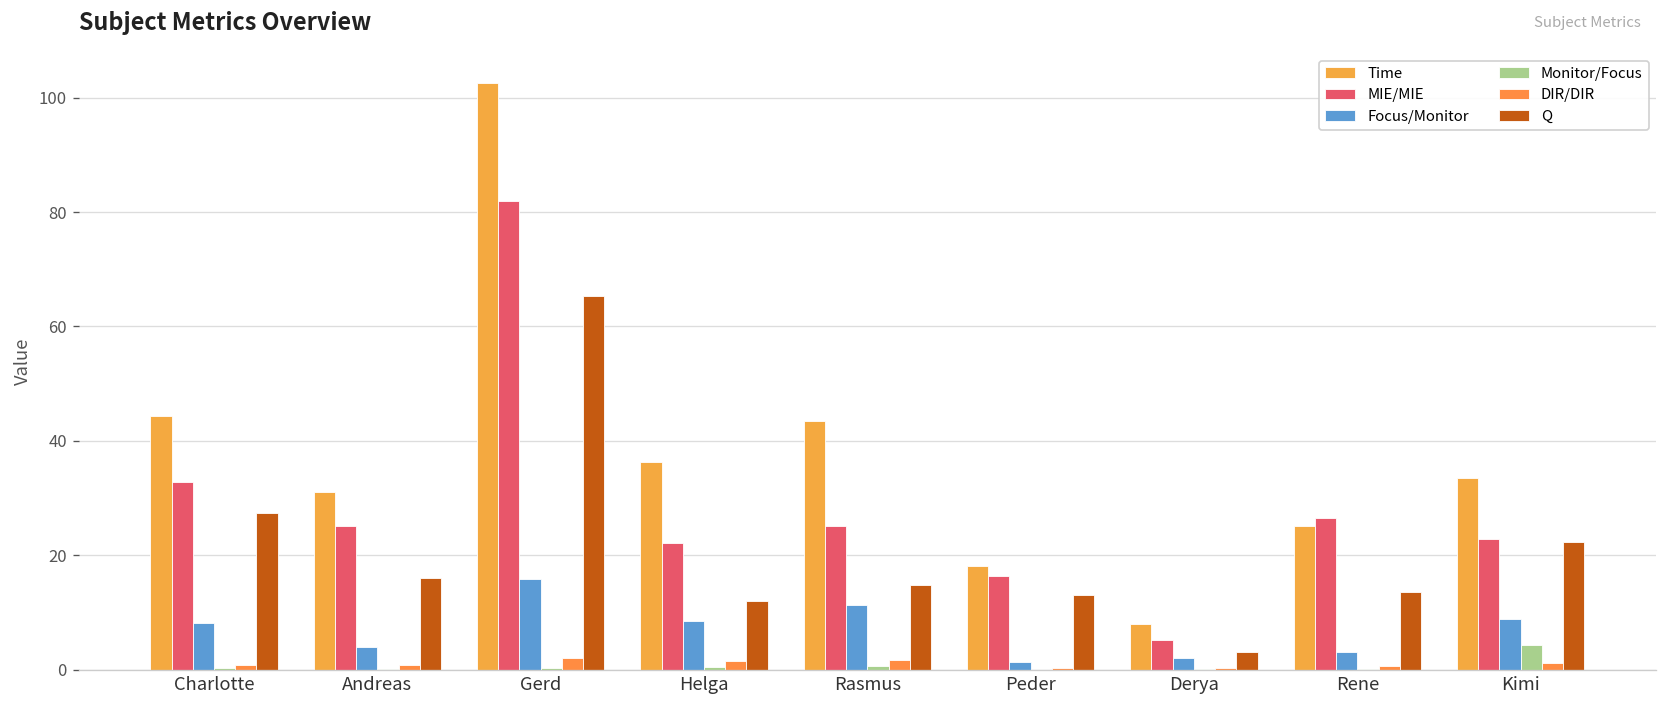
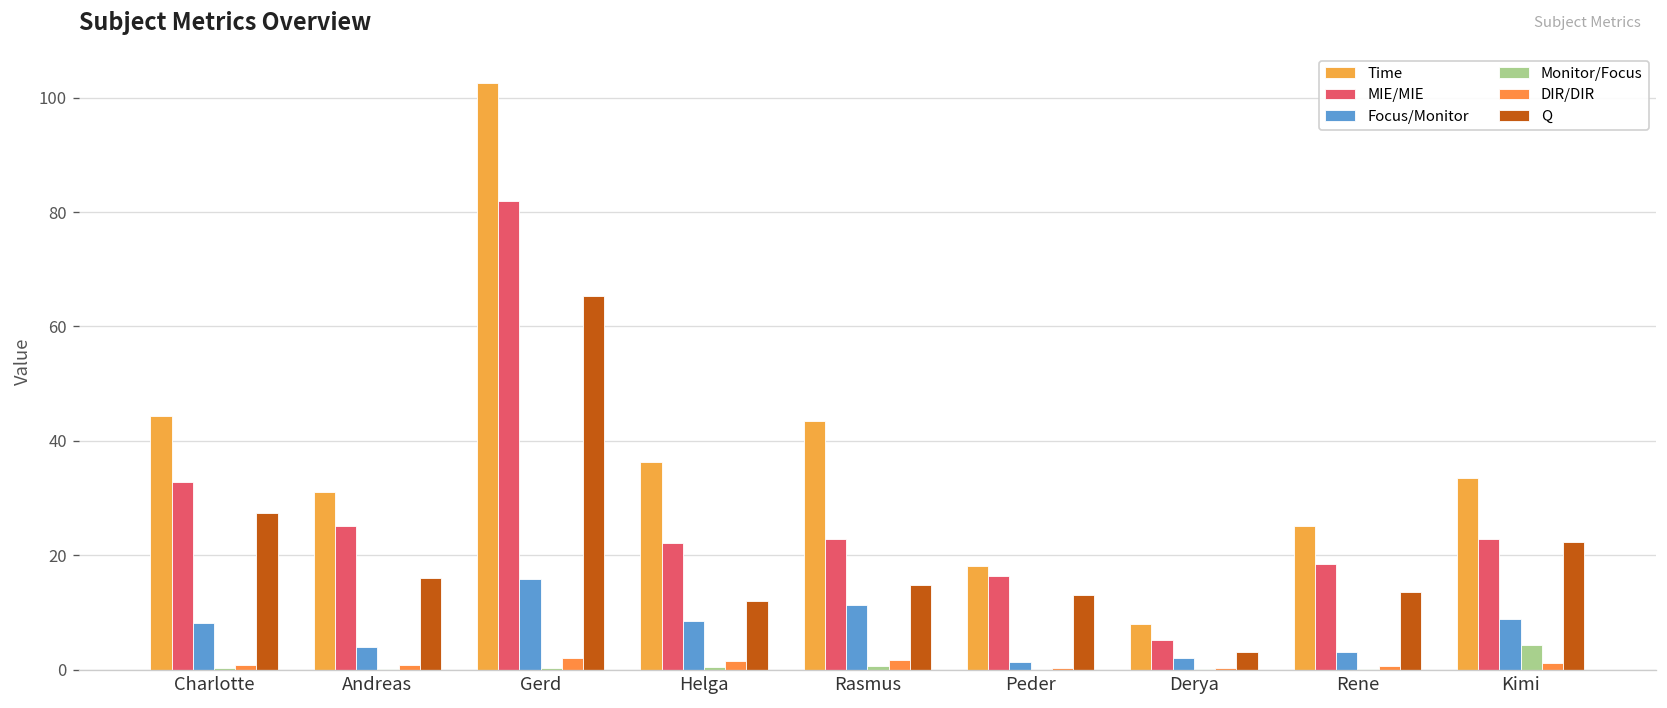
MIE/MIE, Rasmus: 25 -> 23
MIE/MIE, Rene: 27 -> 18
